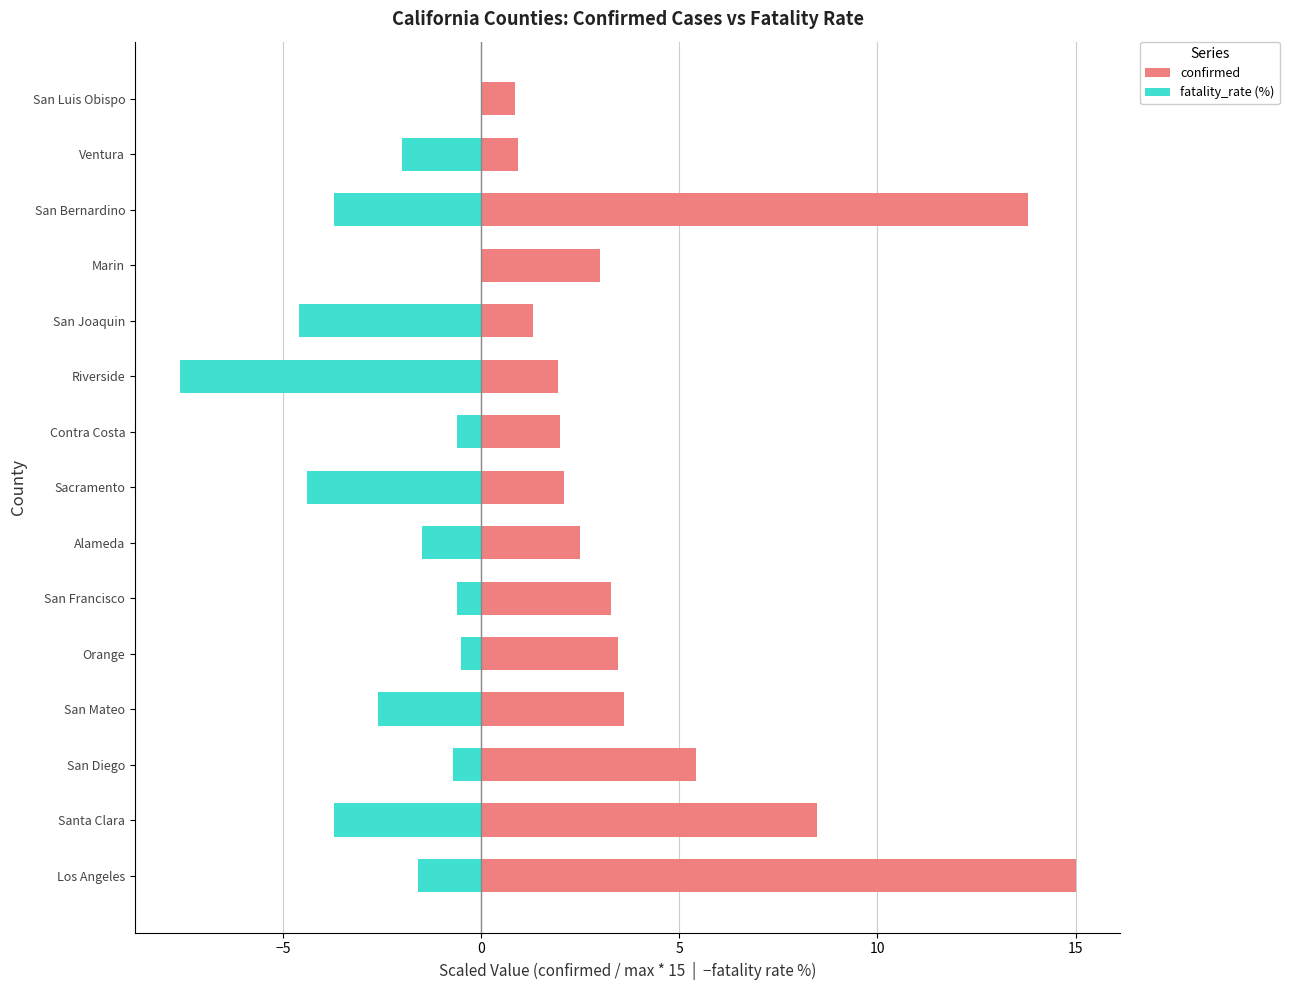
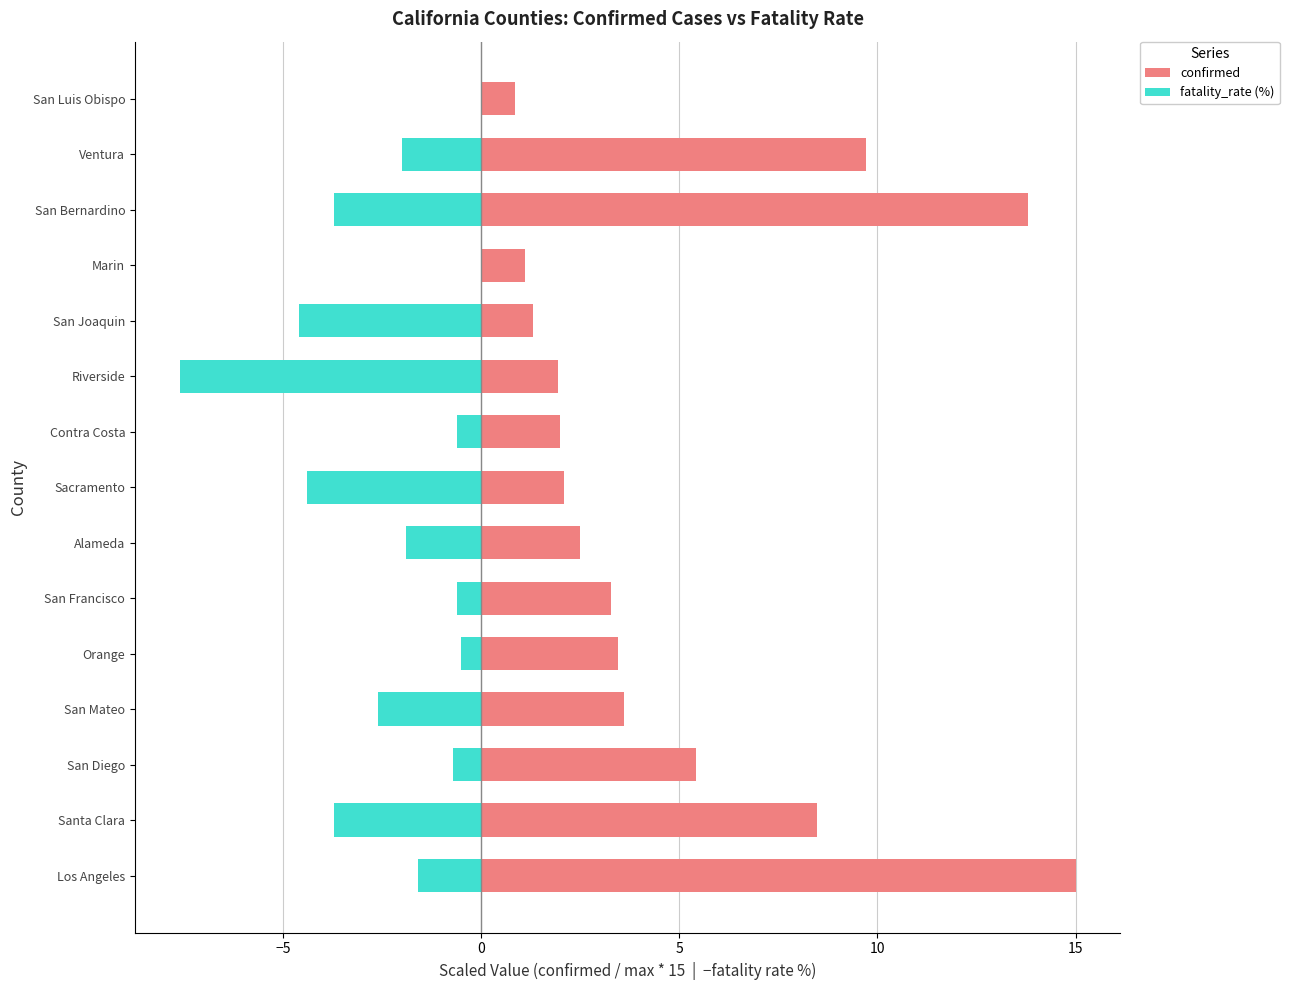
confirmed, Ventura: 0.9 -> 9.7
confirmed, Marin: 3.0 -> 1.1
fatality_rate (%), Alameda: -1.5 -> -1.9
